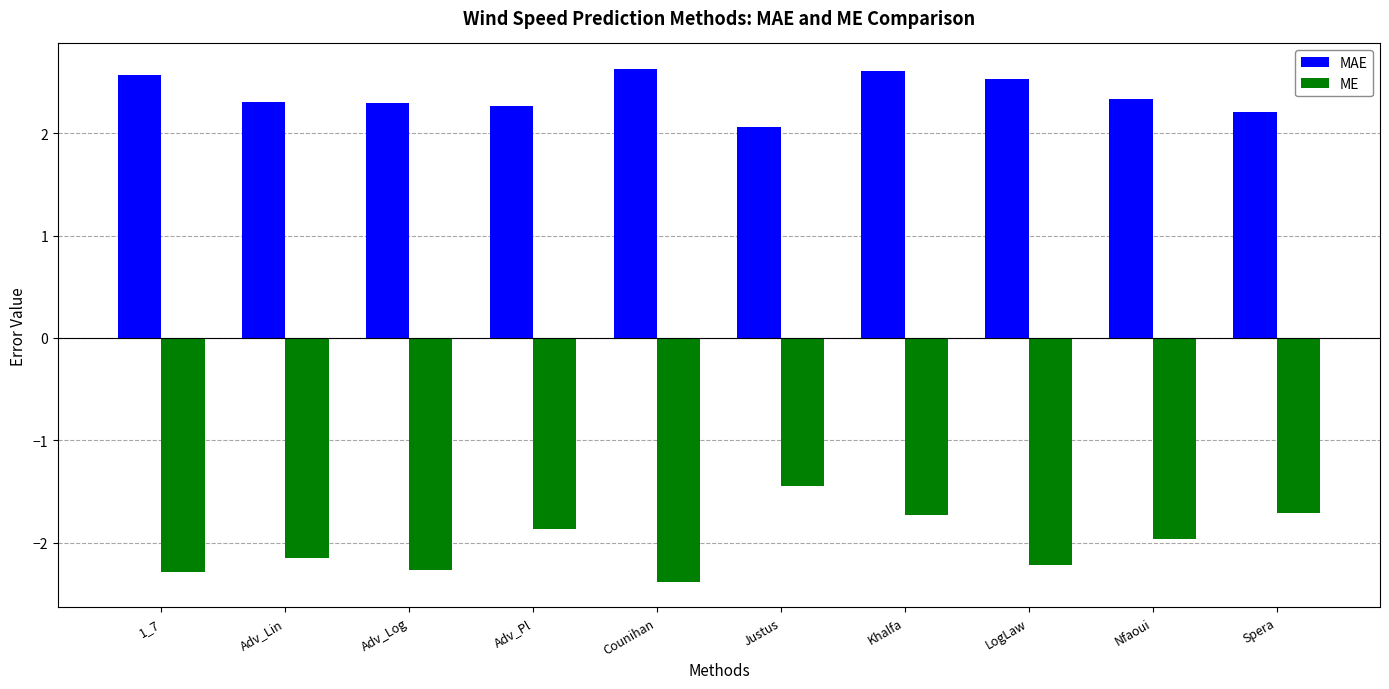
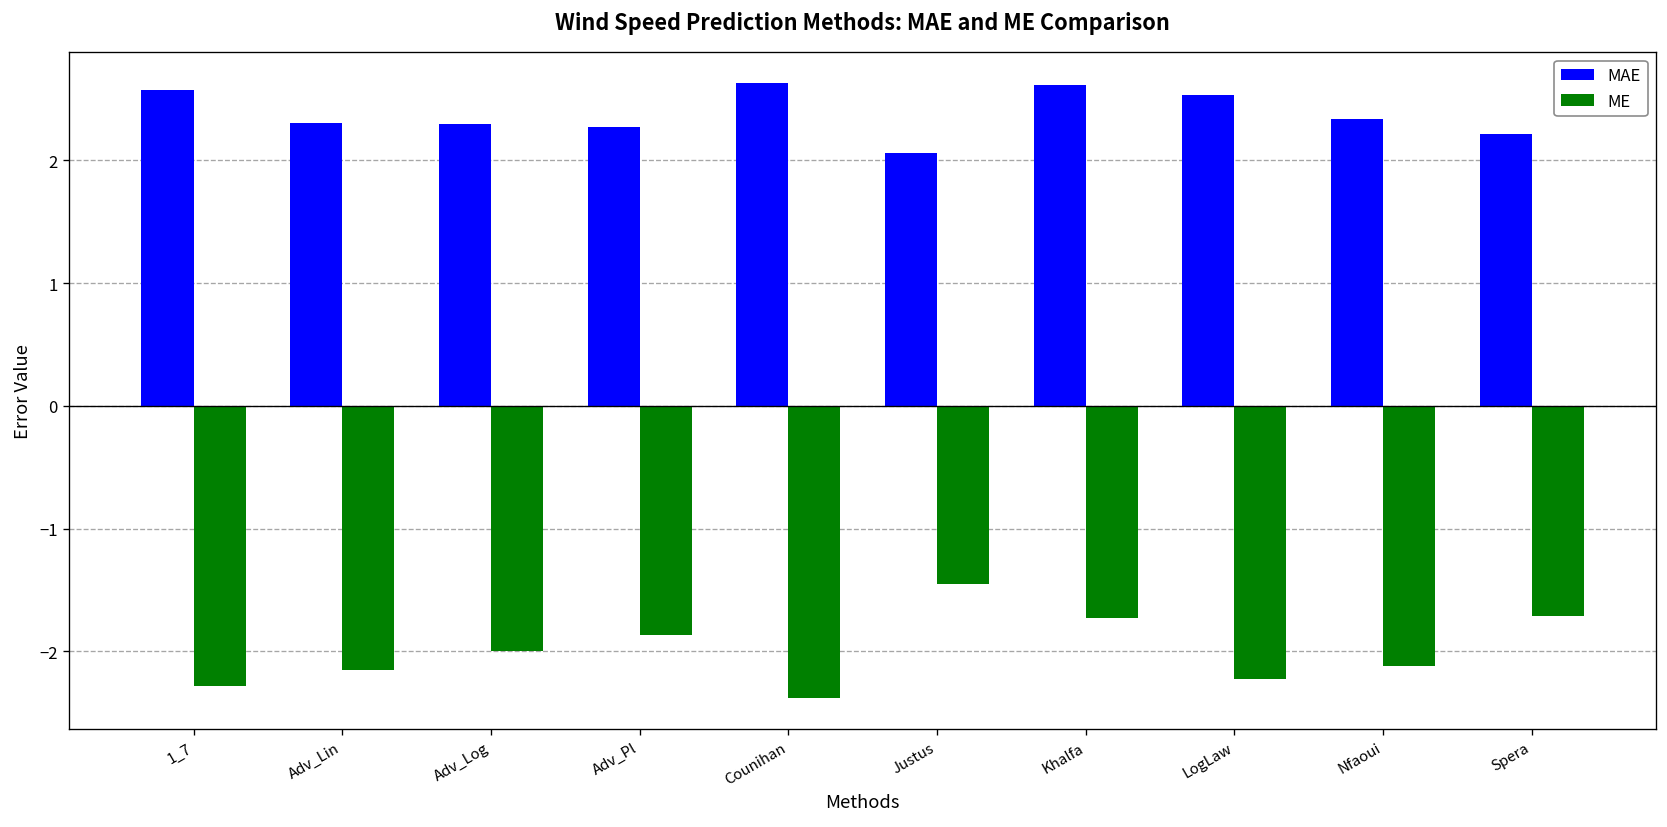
ME, Adv_Log: -2.27 -> -2.00
ME, Nfaoui: -1.97 -> -2.12
